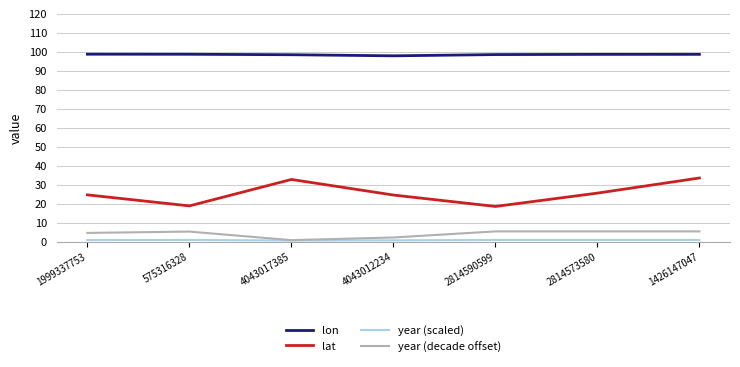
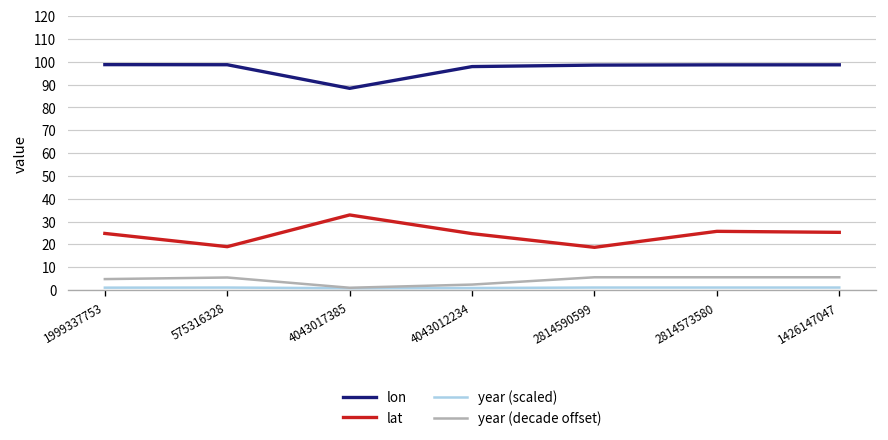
lon, 4043017385: 99 -> 88
lat, 1426147047: 34 -> 25
